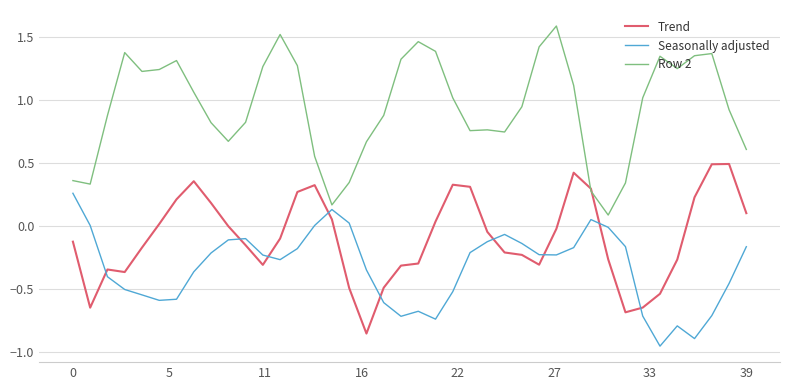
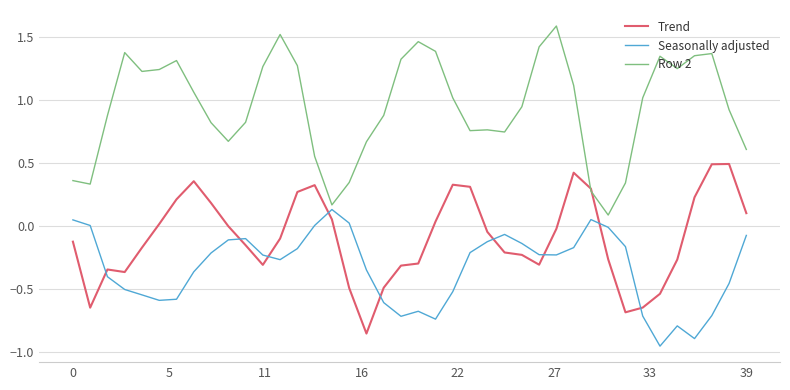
Seasonally adjusted, 0: 0.26 -> 0.05
Seasonally adjusted, 39: -0.16 -> -0.07
